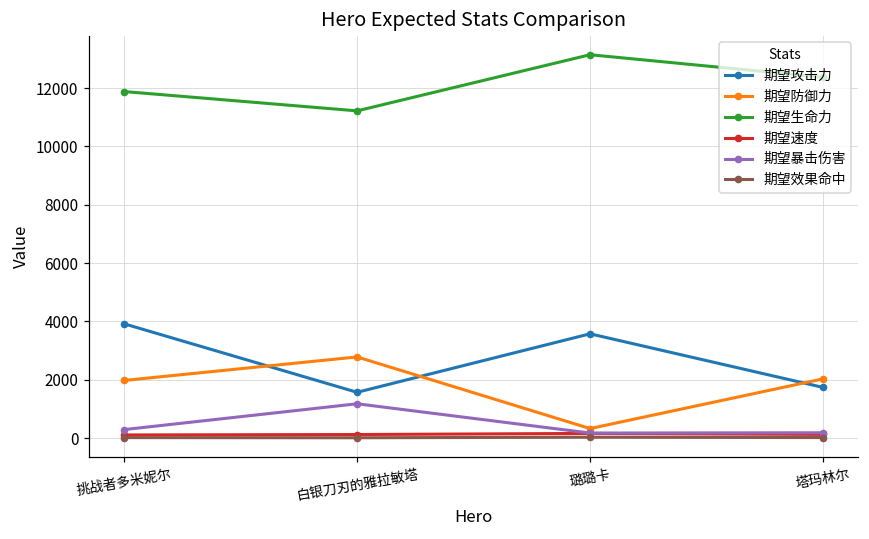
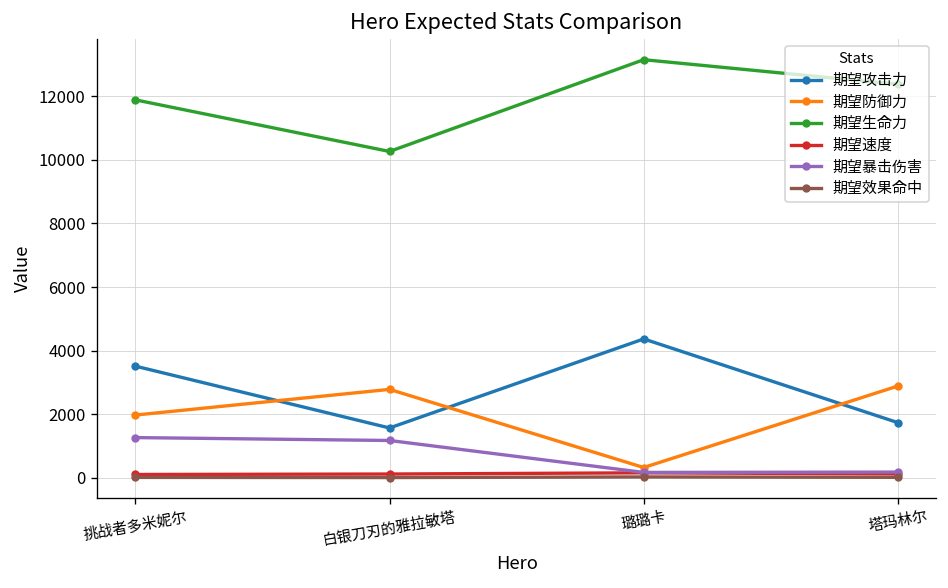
期望攻击力, 挑战者多米妮尔: 3900 -> 3500
期望暴击伤害, 挑战者多米妮尔: 300 -> 1300
期望生命力, 白银刀刃的雅拉敏塔: 11200 -> 10300
期望攻击力, 璐璐卡: 3600 -> 4400
期望防御力, 塔玛林尔: 2000 -> 2900
